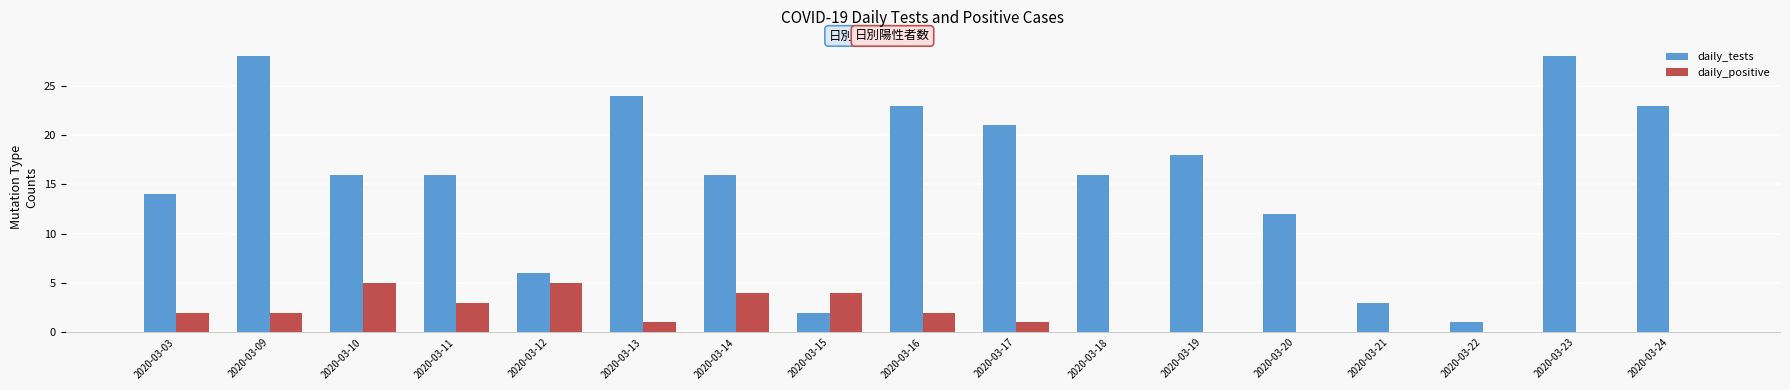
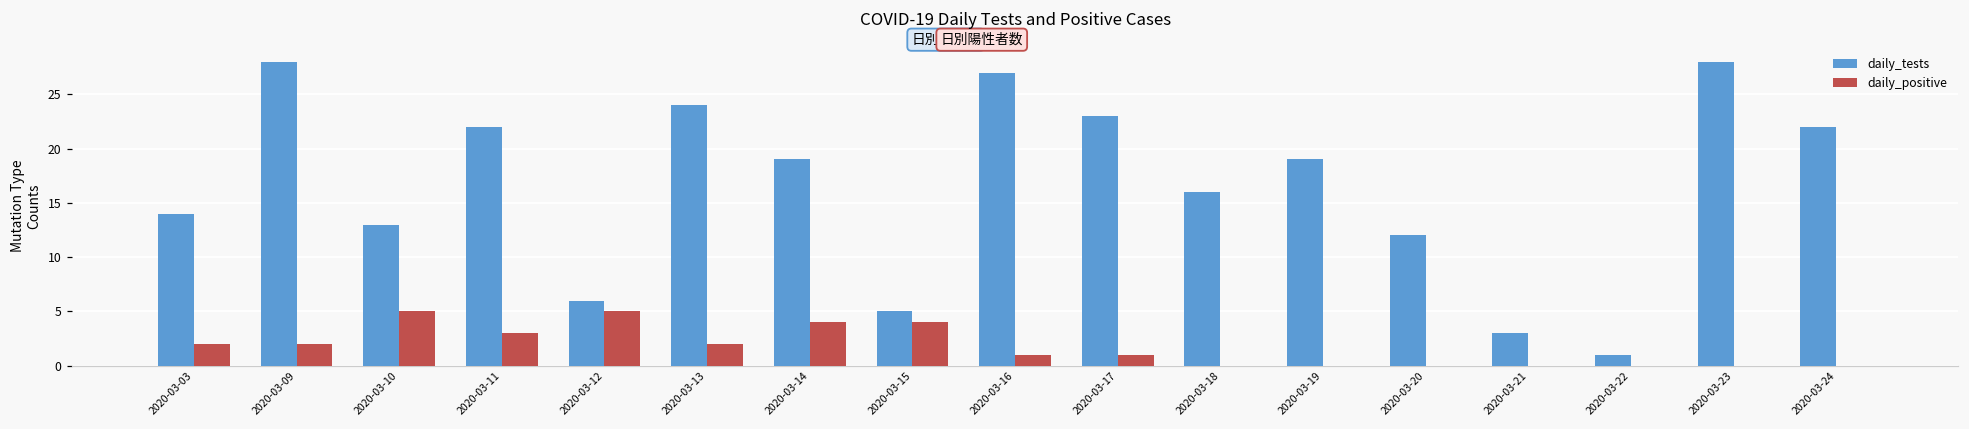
daily_tests, 2020-03-10: 16 -> 13
daily_tests, 2020-03-11: 16 -> 22
daily_positive, 2020-03-13: 1 -> 2
daily_tests, 2020-03-14: 16 -> 19
daily_tests, 2020-03-15: 2 -> 5
daily_tests, 2020-03-16: 23 -> 27
daily_positive, 2020-03-16: 2 -> 1
daily_tests, 2020-03-17: 21 -> 23
daily_tests, 2020-03-19: 18 -> 19
daily_tests, 2020-03-24: 23 -> 22
